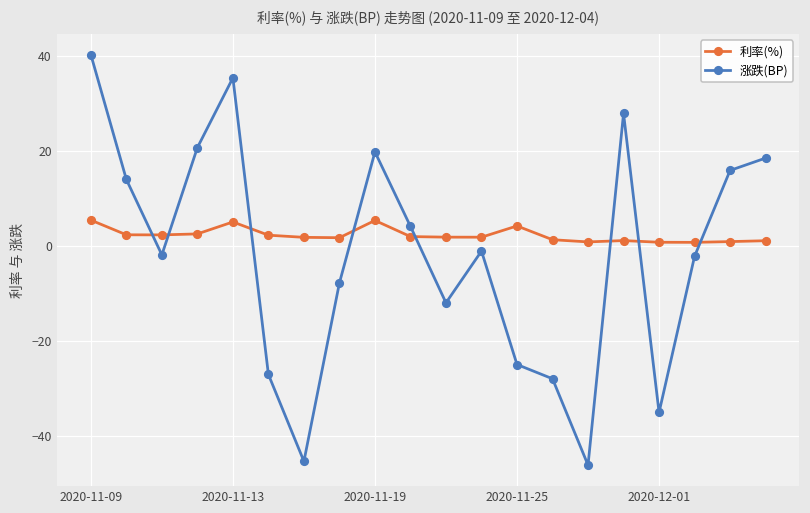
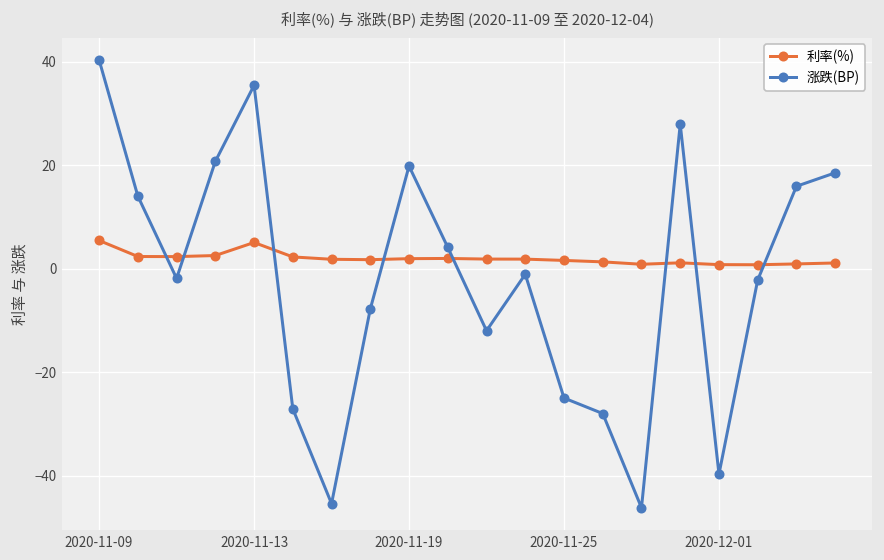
利率(%), 2020-11-19: 5 -> 2
利率(%), 2020-11-25: 4 -> 2
涨跌(BP), 2020-12-01: -35 -> -40
